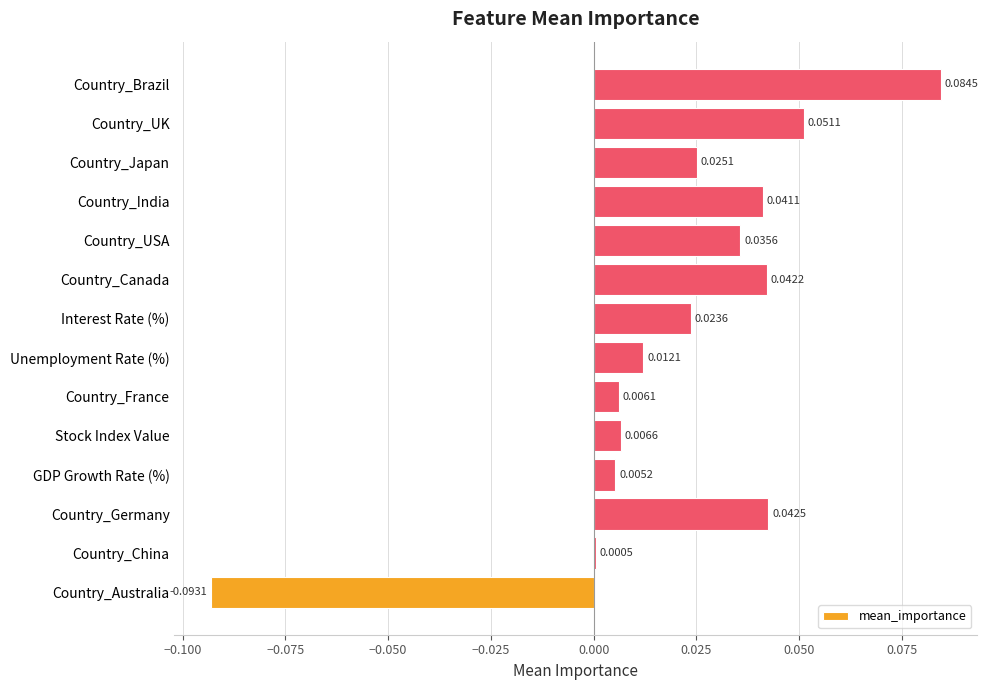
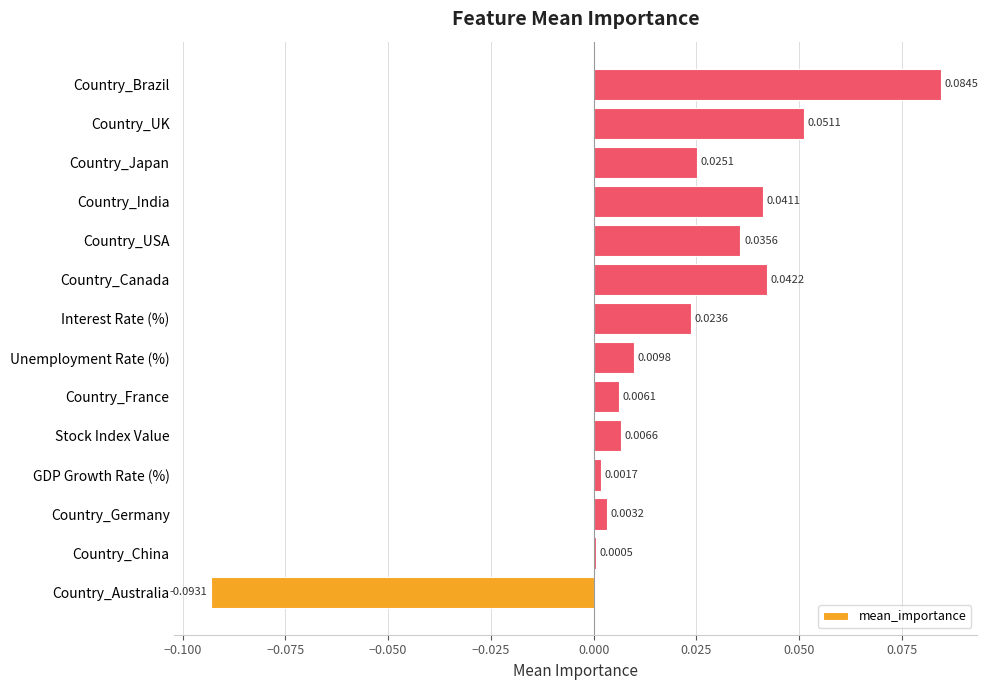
Unemployment Rate (%): 0.0121 -> 0.0098
GDP Growth Rate (%): 0.0052 -> 0.0017
Country_Germany: 0.0425 -> 0.0032
